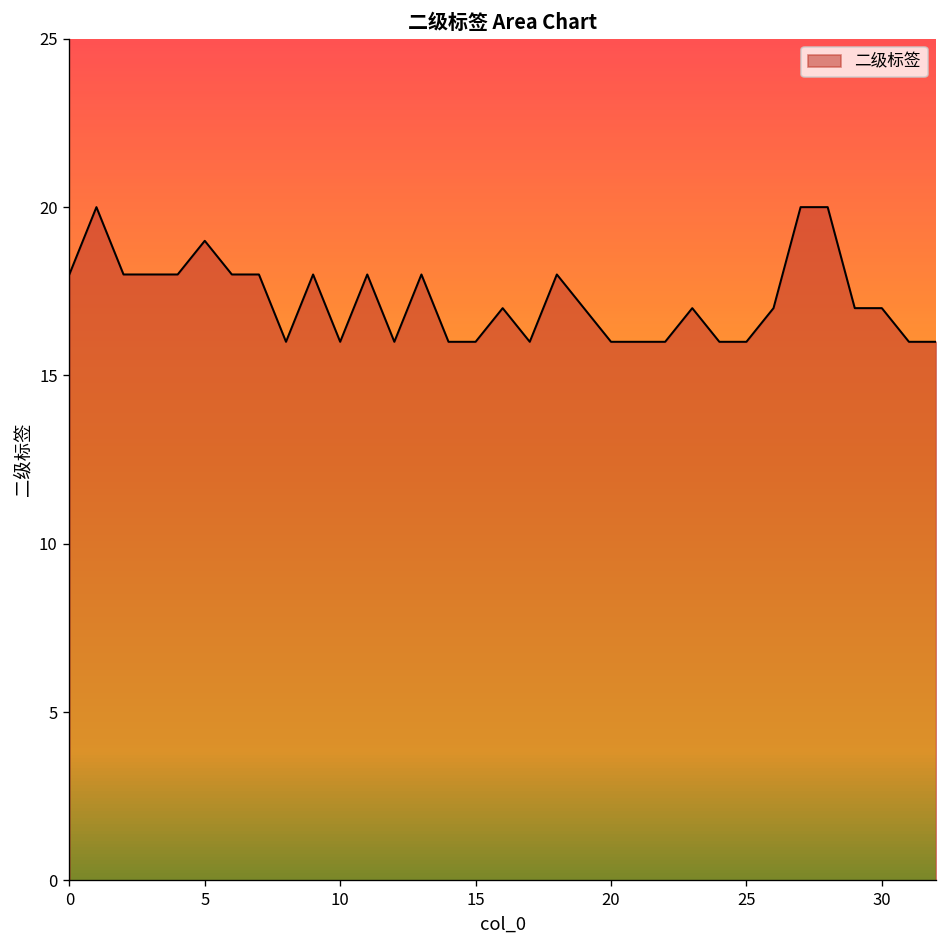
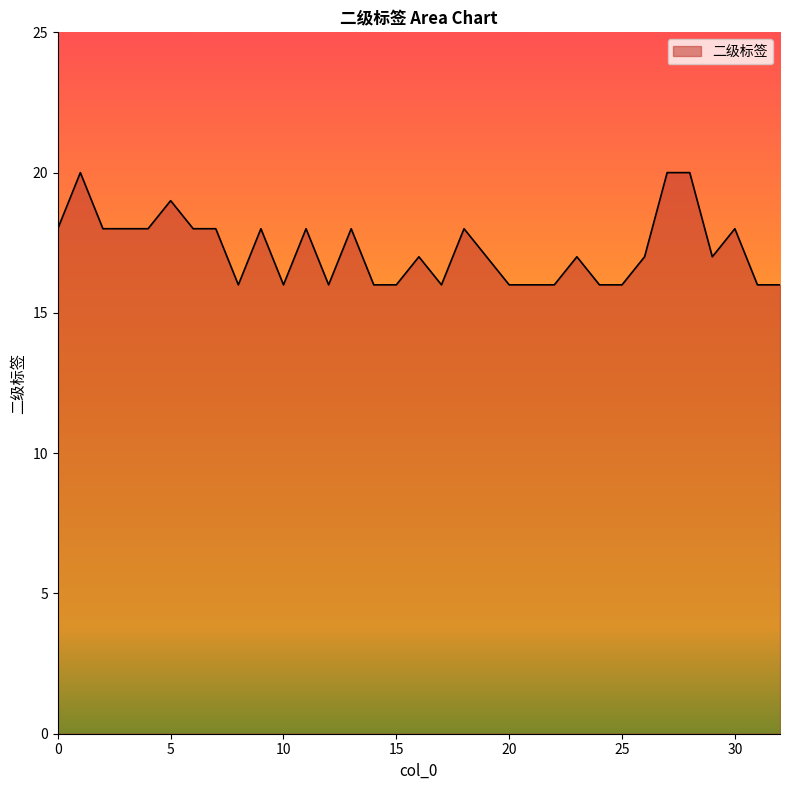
30: 17 -> 18
